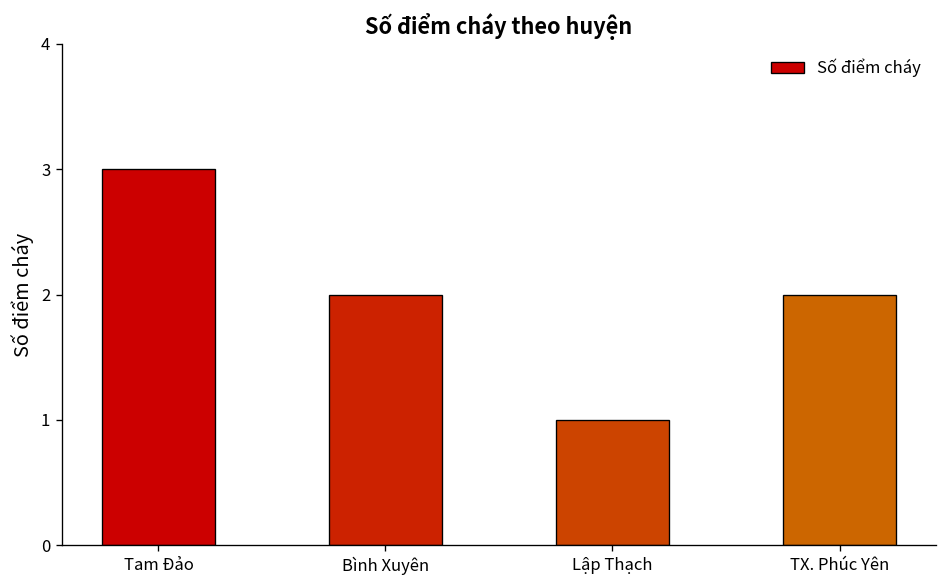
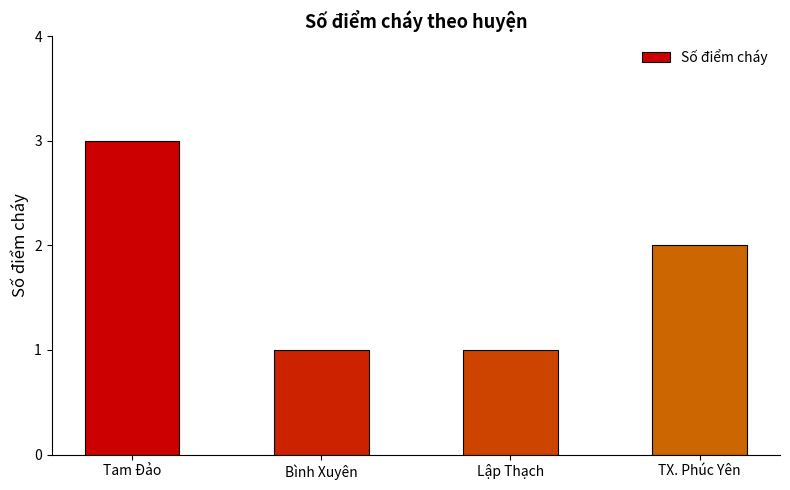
Bình Xuyên: 2 -> 1
